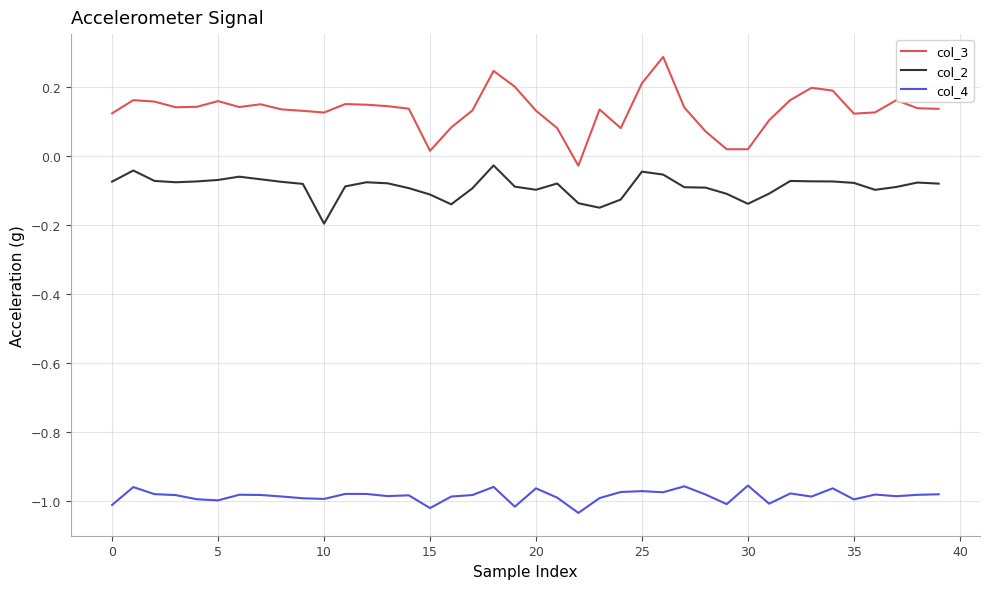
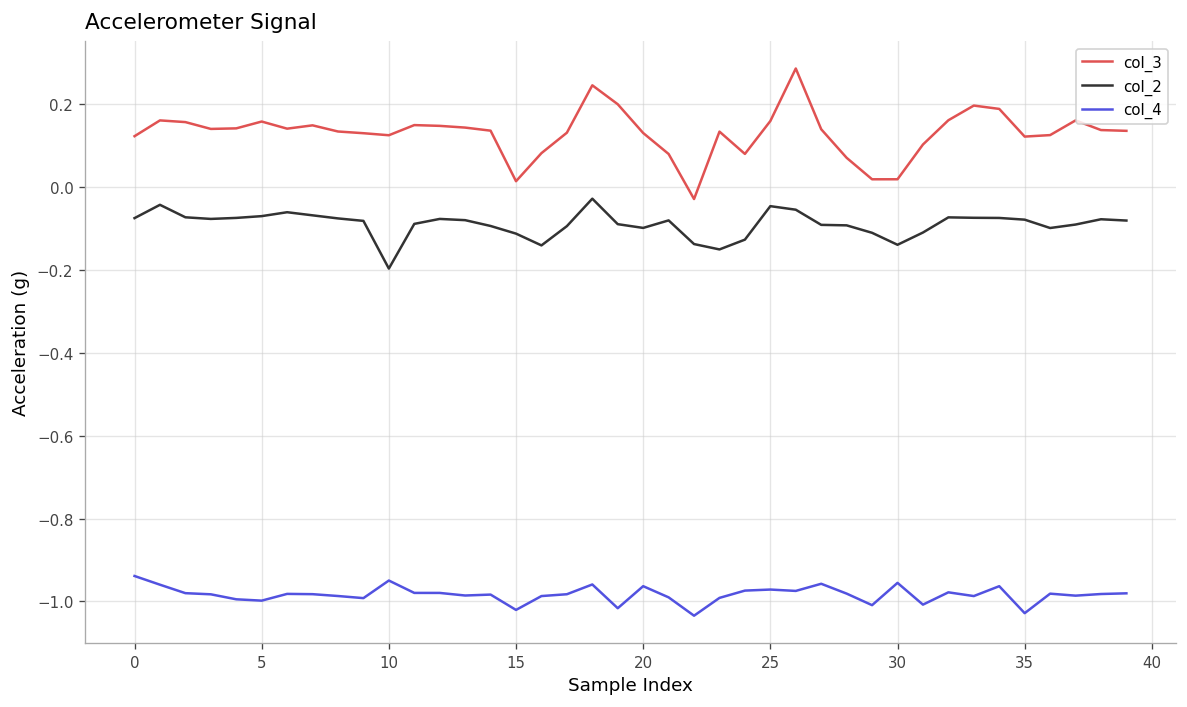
col_4, 0: -1.01 -> -0.94
col_4, 10: -0.99 -> -0.95
col_3, 25: 0.21 -> 0.16
col_4, 35: -1.00 -> -1.03
